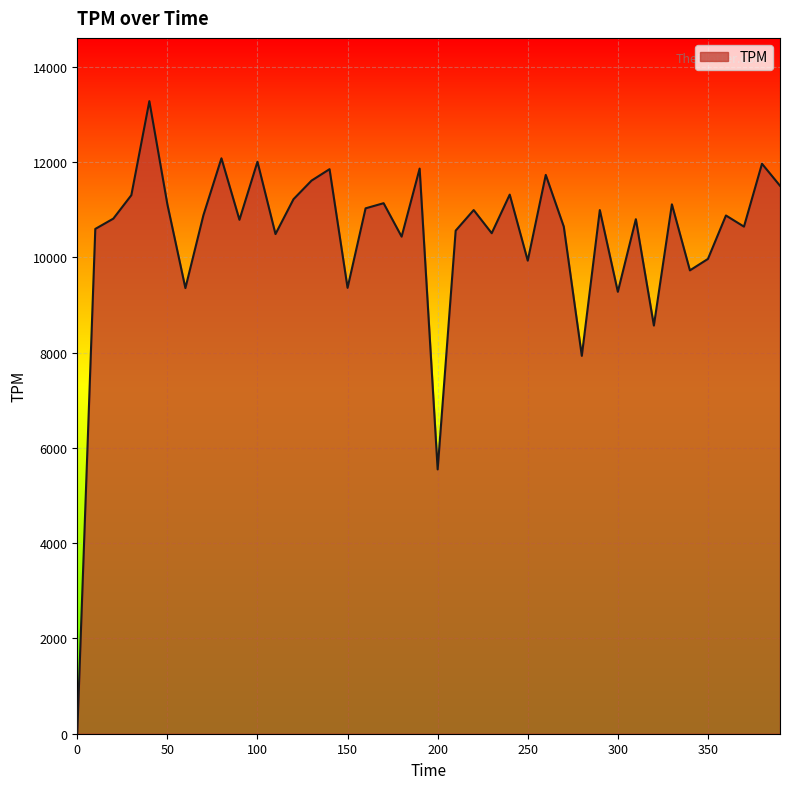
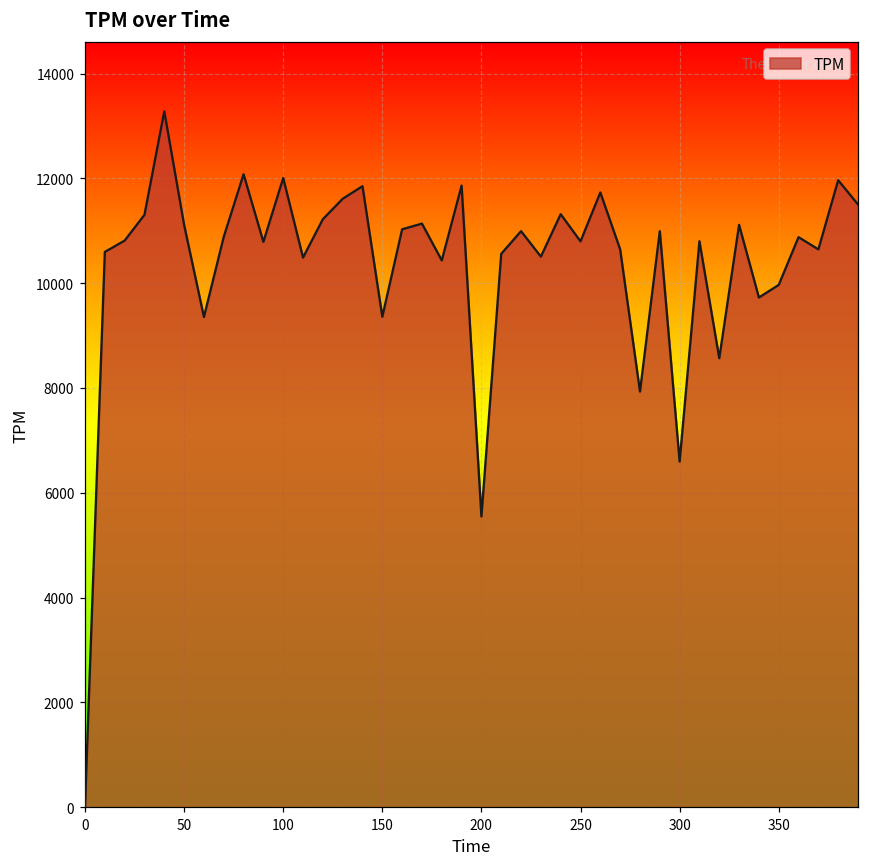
250: 9900 -> 10800
300: 9300 -> 6600
